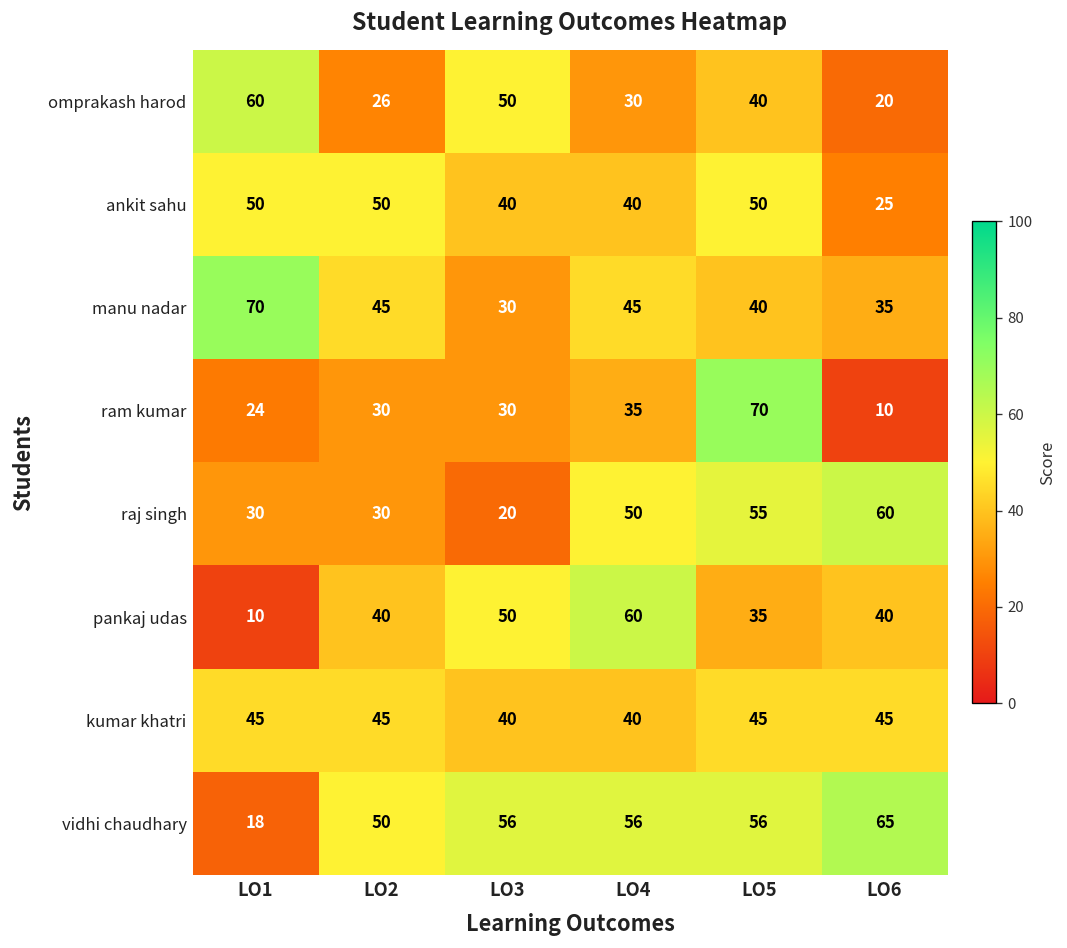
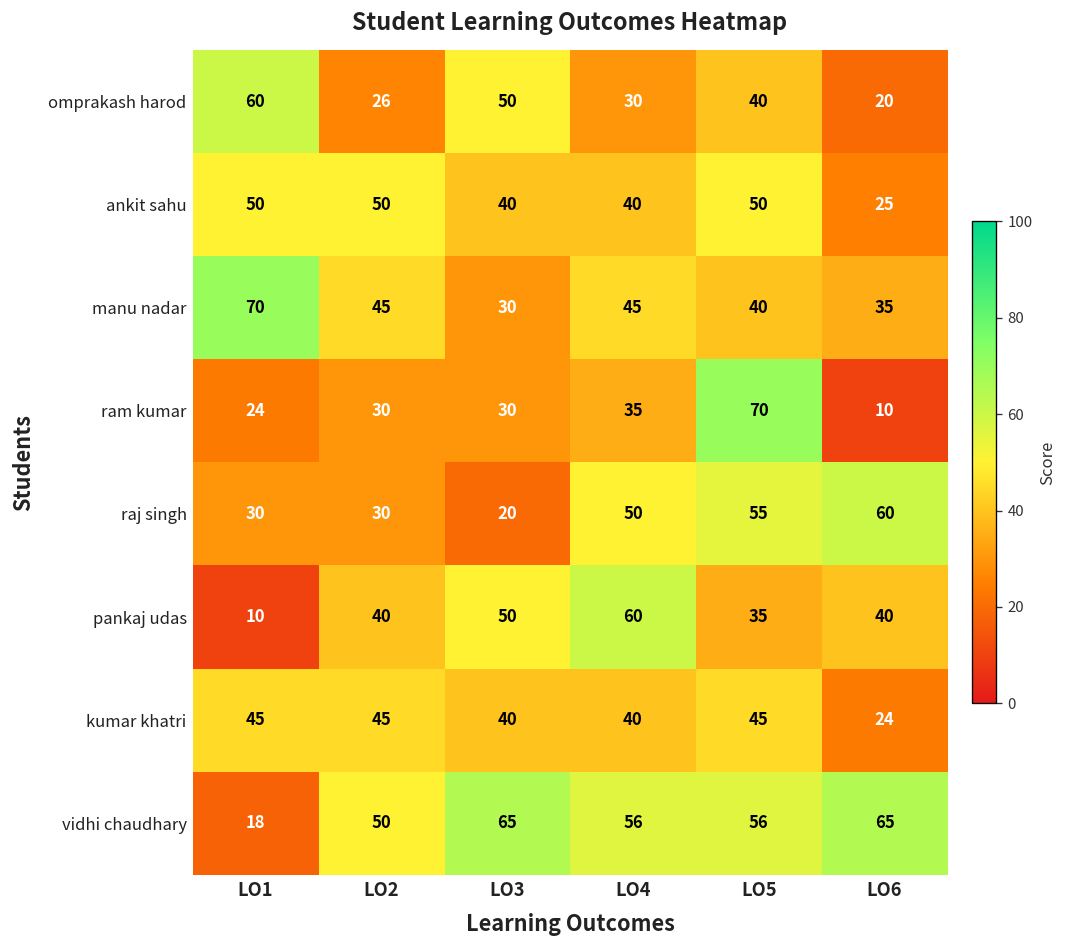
kumar khatri, LO6: 45 -> 24
vidhi chaudhary, LO3: 56 -> 65
